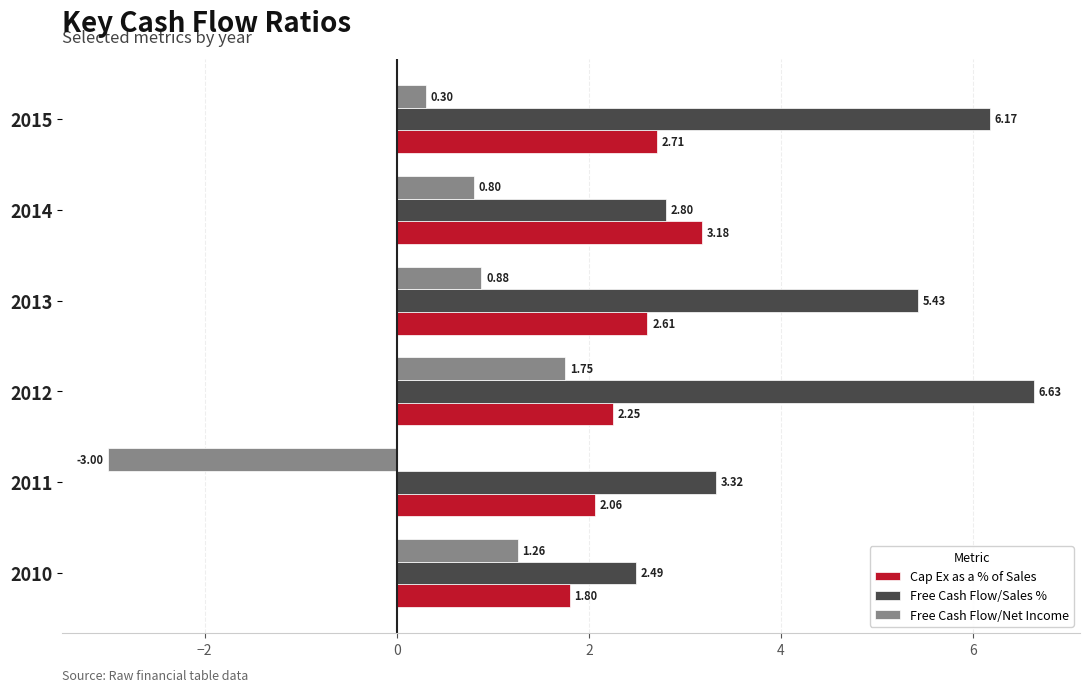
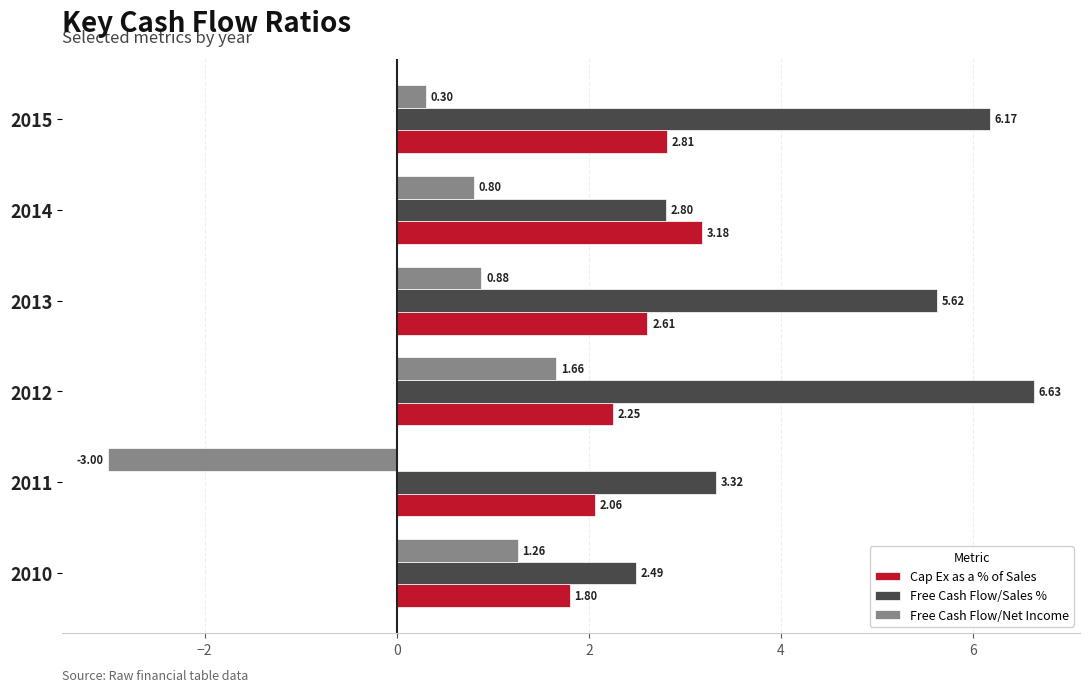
Cap Ex as a % of Sales, 2015: 2.71 -> 2.81
Free Cash Flow/Sales %, 2013: 5.43 -> 5.62
Free Cash Flow/Net Income, 2012: 1.75 -> 1.66
